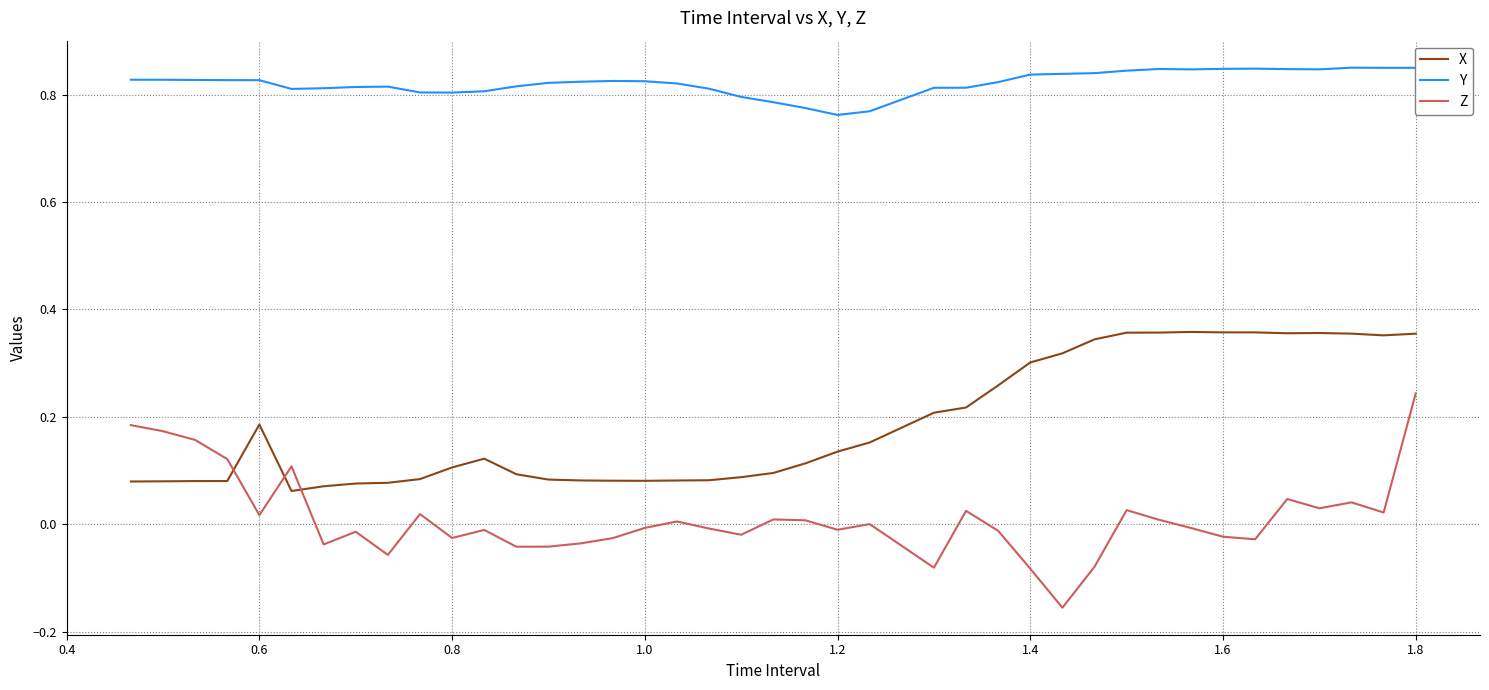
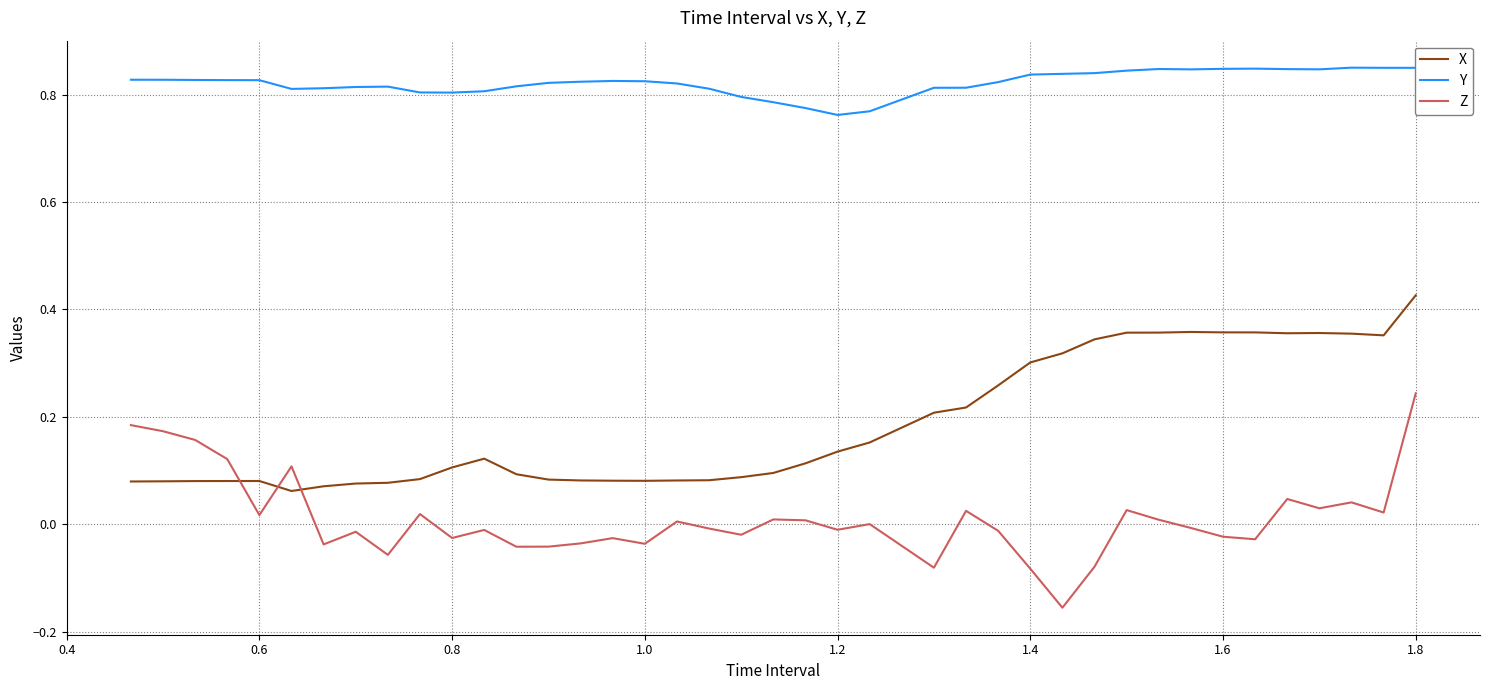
X, 0.6: 0.19 -> 0.08
Z, 1.0: -0.01 -> -0.04
X, 1.8: 0.35 -> 0.43
